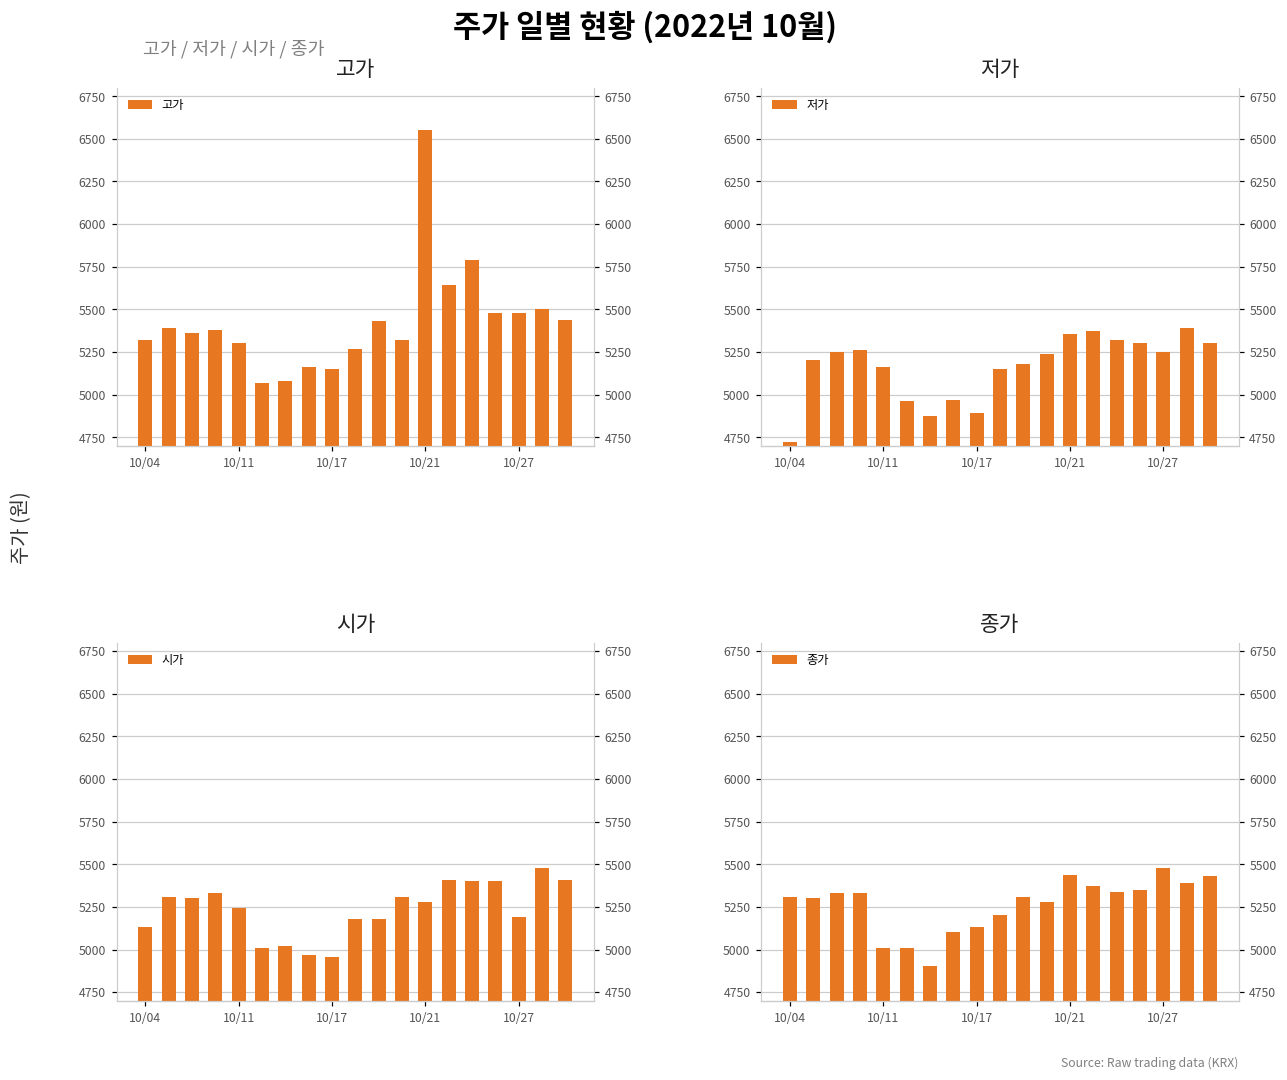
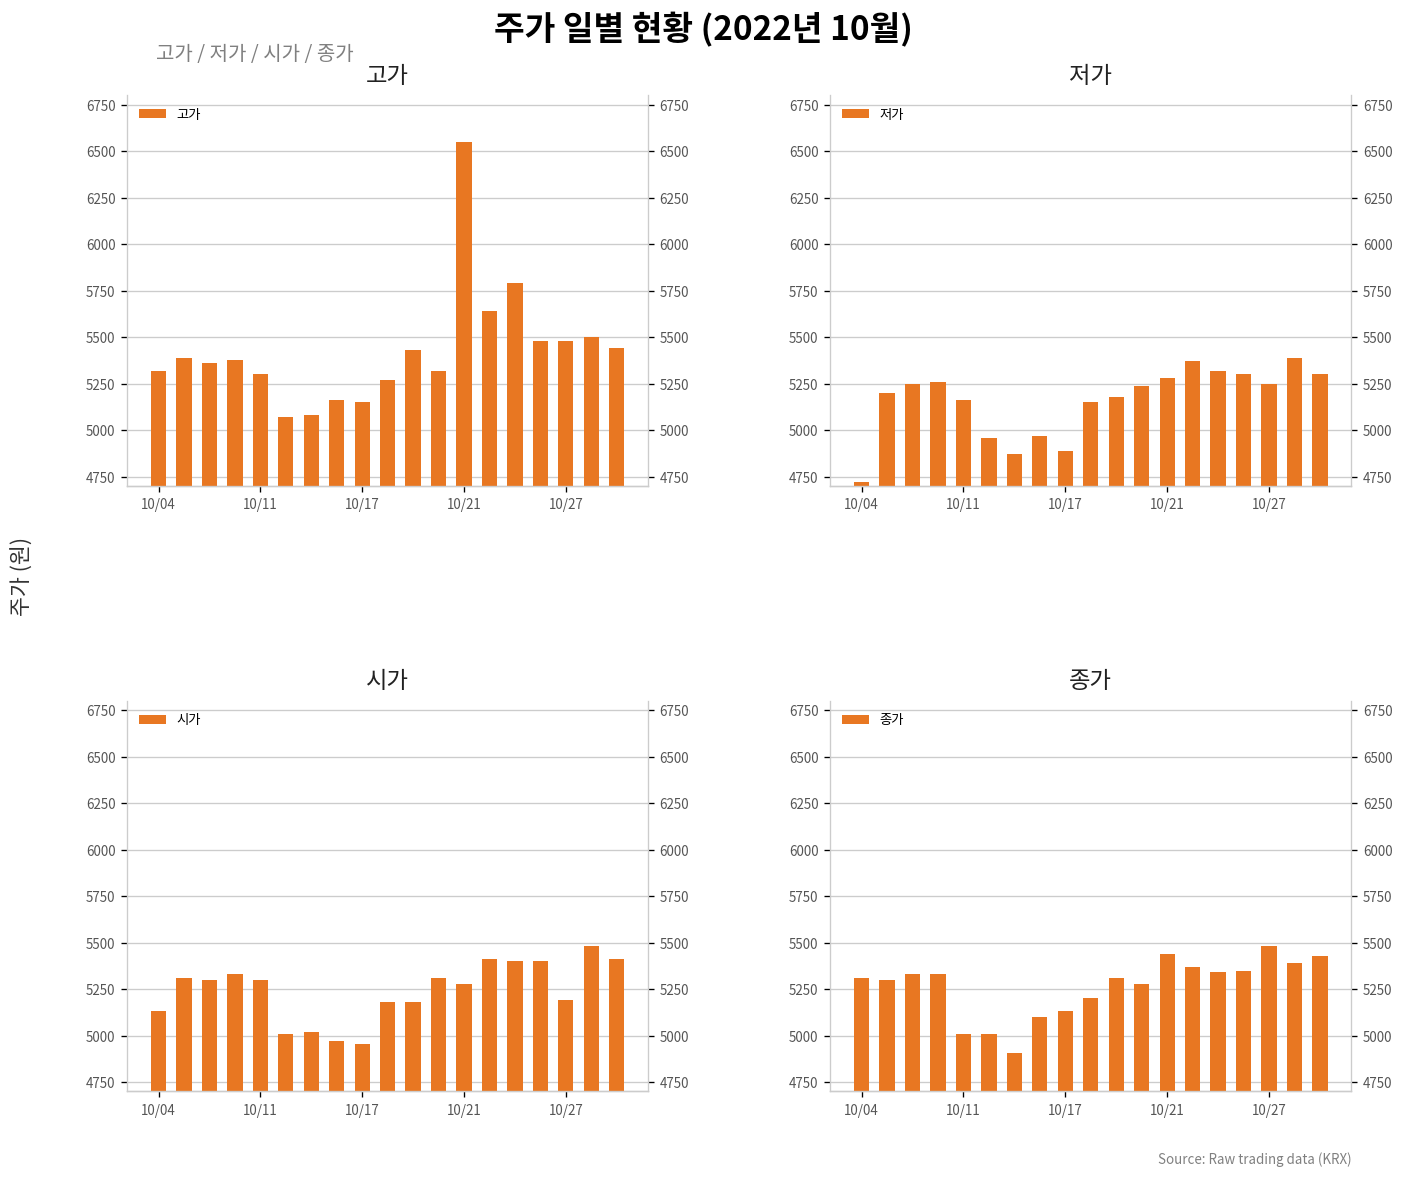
저가, 10/21: 5360 -> 5280
시가, 10/11: 5240 -> 5300
